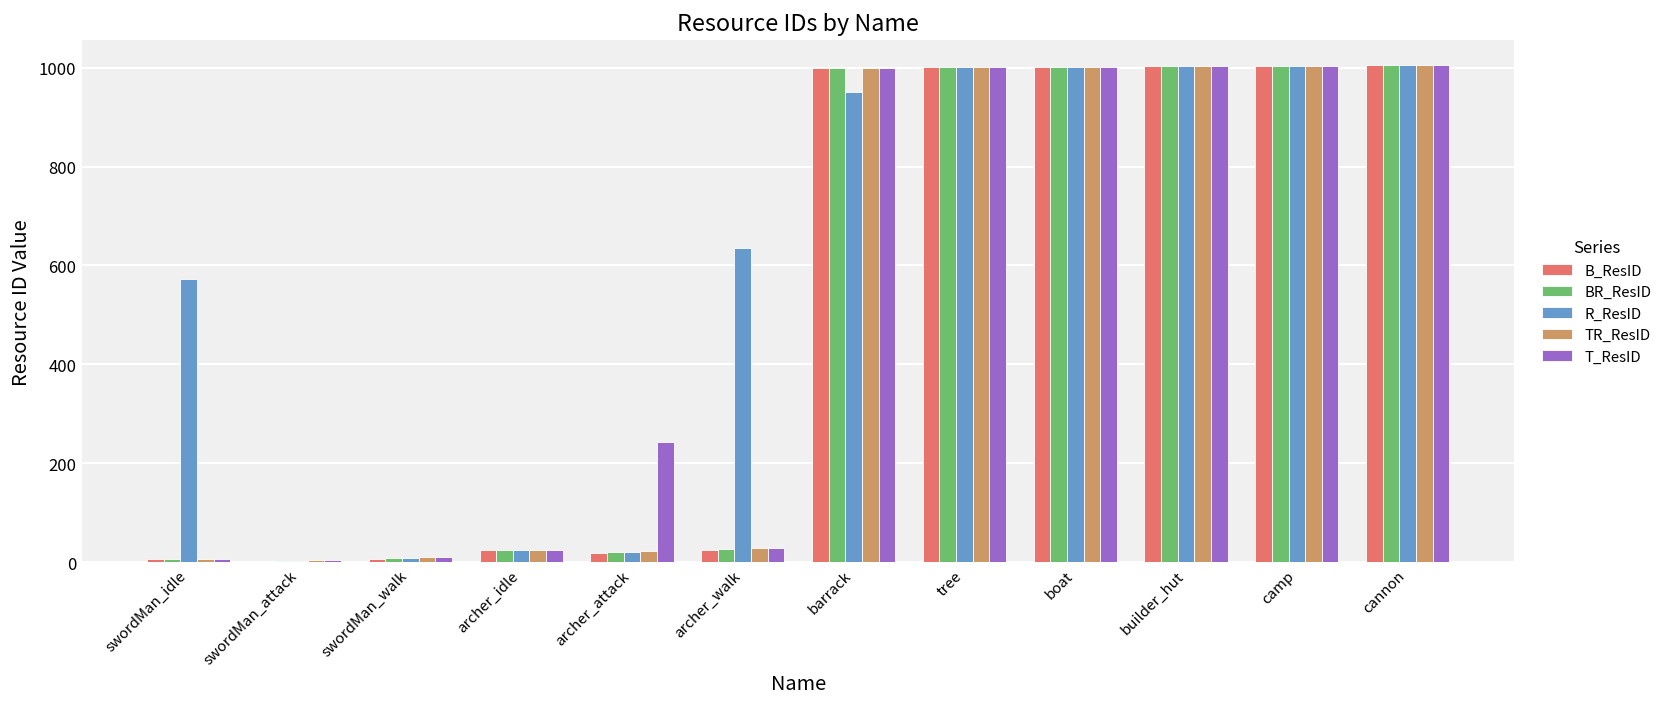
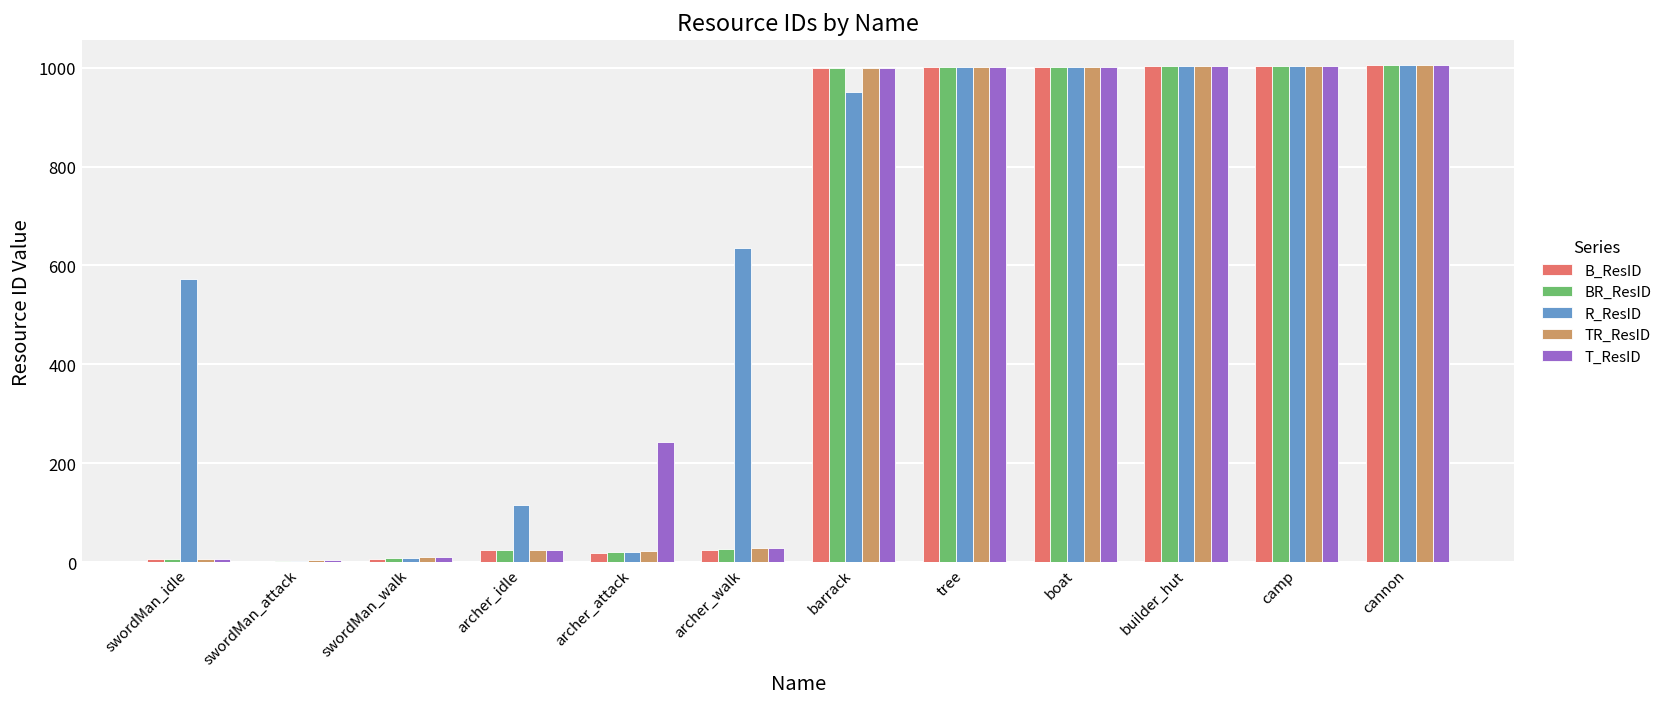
R_ResID, archer_idle: 30 -> 120
